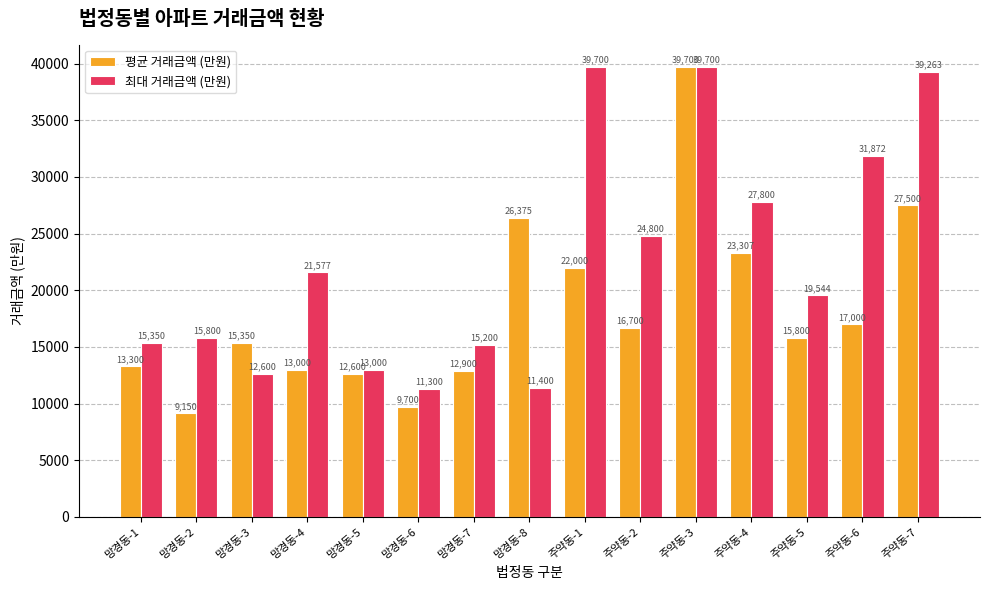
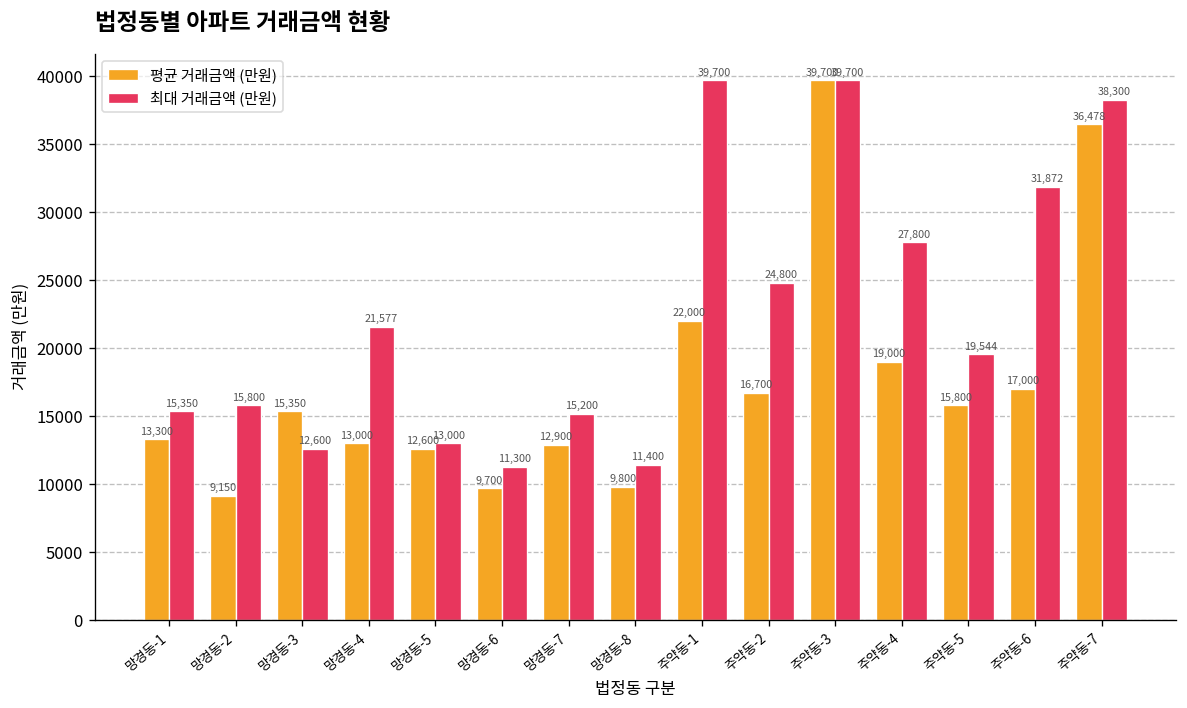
평균 거래금액 (만원), 망경동-8: 26,375 -> 9,800
평균 거래금액 (만원), 주약동-4: 23,307 -> 19,000
평균 거래금액 (만원), 주약동-7: 27,500 -> 36,478
최대 거래금액 (만원), 주약동-7: 39,263 -> 38,300
